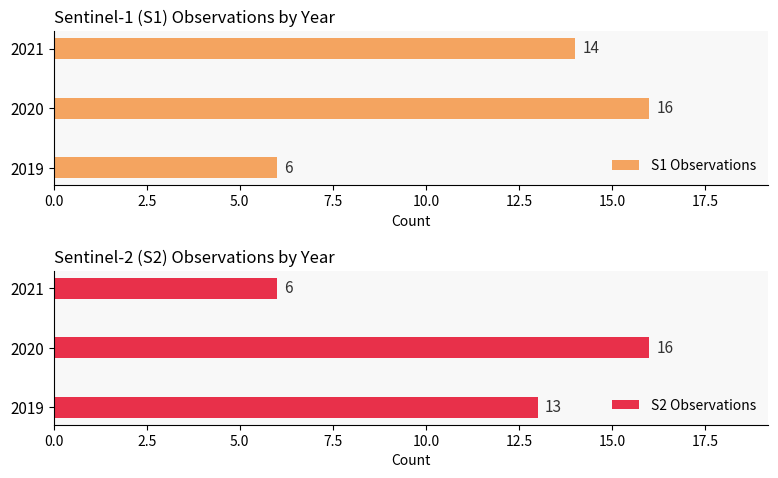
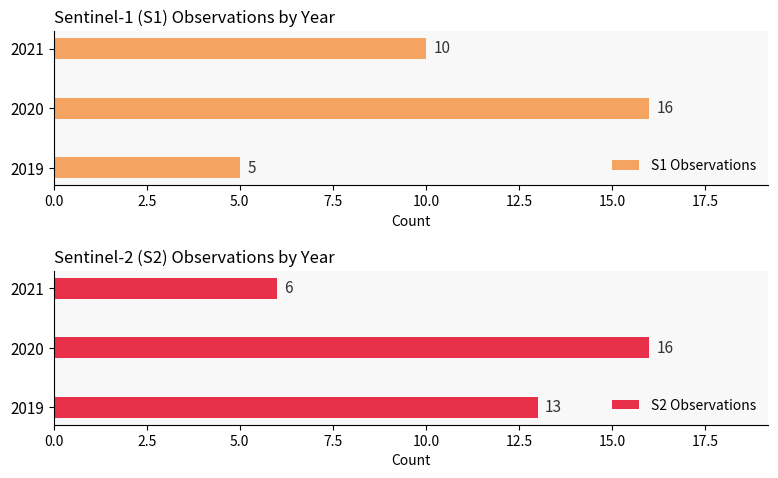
Sentinel-1 (S1) Observations by Year, 2021: 14 -> 10
Sentinel-1 (S1) Observations by Year, 2019: 6 -> 5
